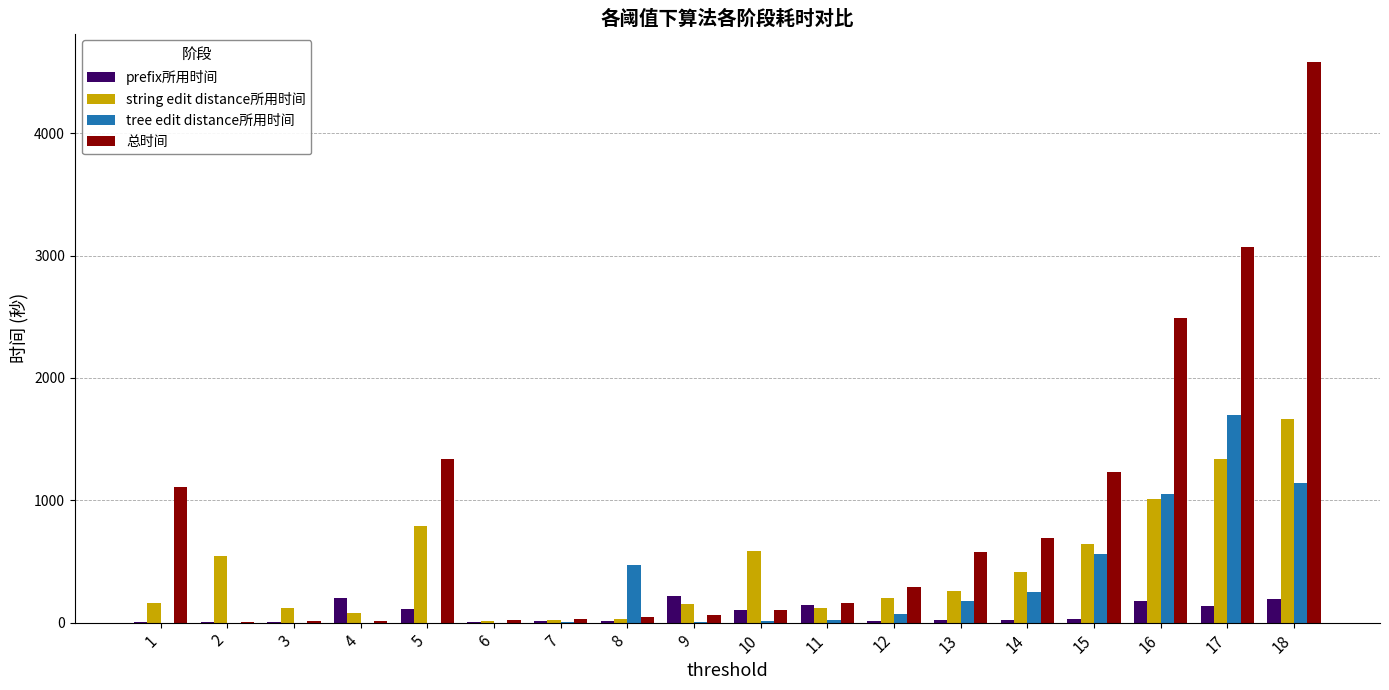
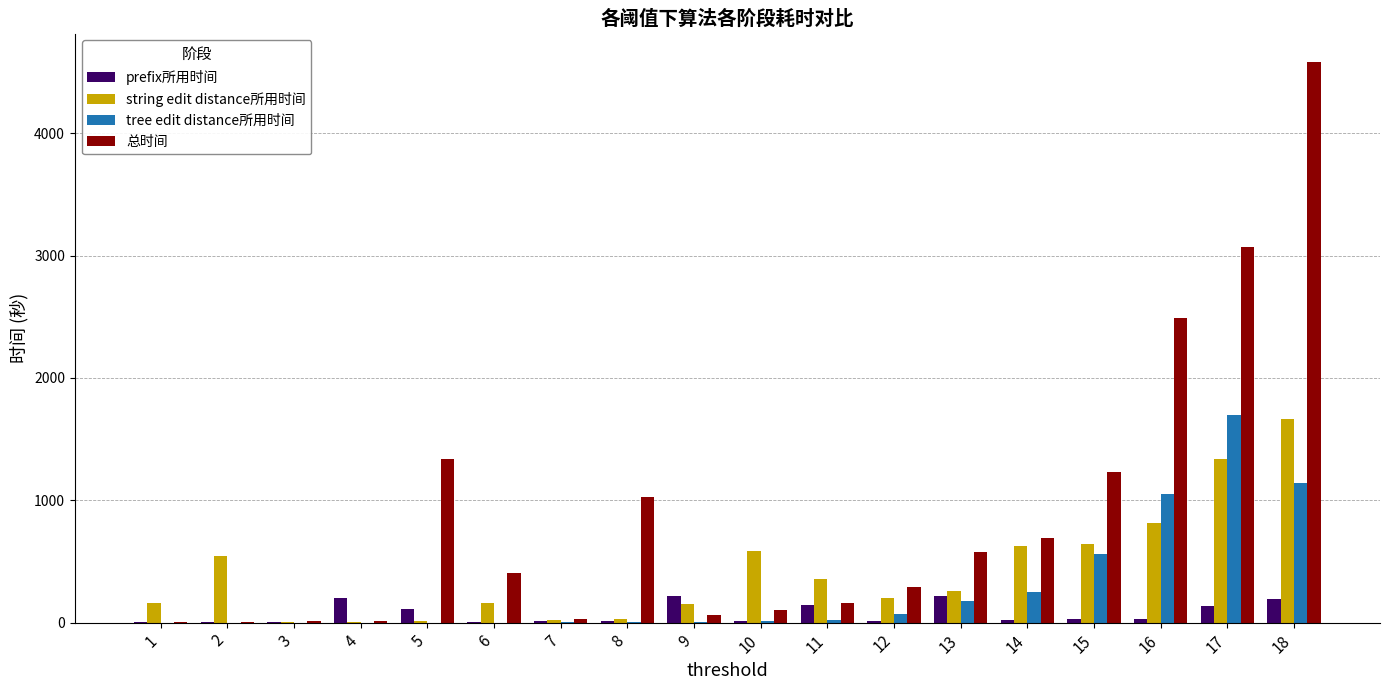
总时间, 1: 1110 -> 10
string edit distance所用时间, 3: 120 -> 0
string edit distance所用时间, 4: 80 -> 10
string edit distance所用时间, 5: 790 -> 10
string edit distance所用时间, 6: 10 -> 160
总时间, 6: 20 -> 400
tree edit distance所用时间, 8: 470 -> 0
总时间, 8: 50 -> 1030
prefix所用时间, 10: 100 -> 20
string edit distance所用时间, 11: 120 -> 360
prefix所用时间, 13: 20 -> 220
string edit distance所用时间, 14: 420 -> 620
prefix所用时间, 16: 170 -> 30
string edit distance所用时间, 16: 1010 -> 810
